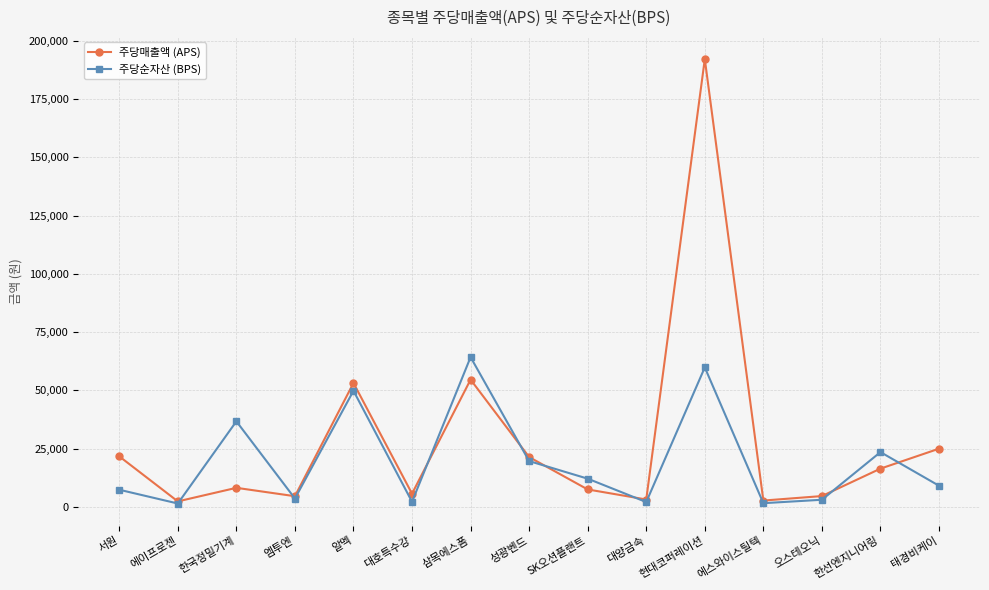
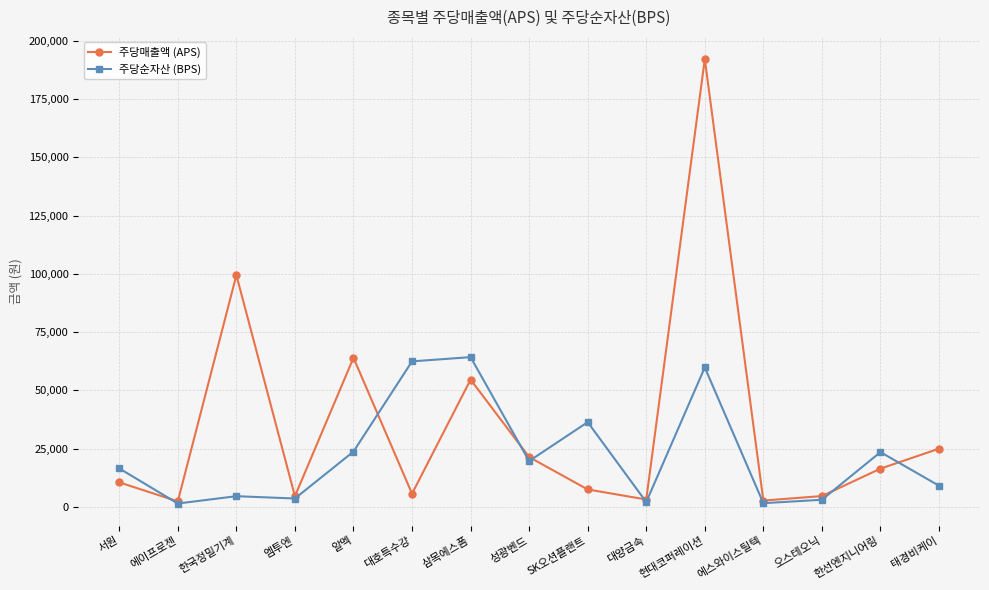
주당매출액 (APS), 서원: 22,000 -> 11,000
주당순자산 (BPS), 서원: 7,000 -> 17,000
주당매출액 (APS), 한국정밀기계: 8,000 -> 99,000
주당순자산 (BPS), 한국정밀기계: 37,000 -> 5,000
주당매출액 (APS), 알멕: 53,000 -> 64,000
주당순자산 (BPS), 알멕: 50,000 -> 24,000
주당순자산 (BPS), 대호특수강: 2,000 -> 62,000
주당순자산 (BPS), SK오션플랜트: 12,000 -> 36,000
